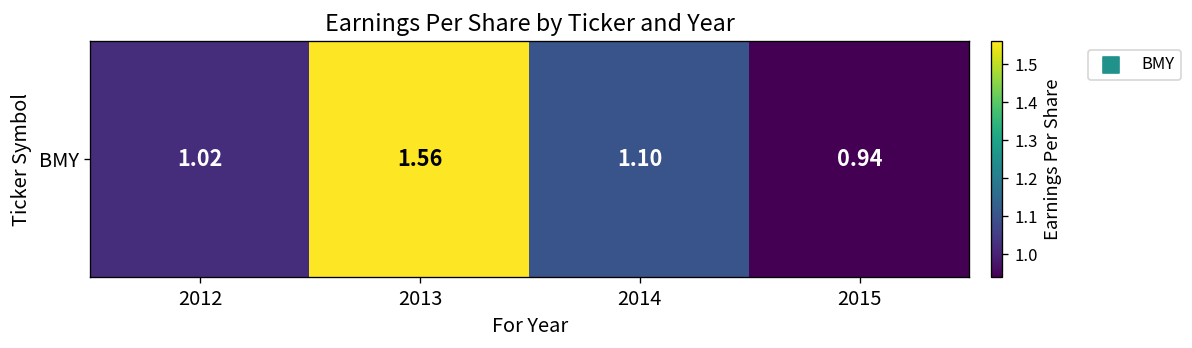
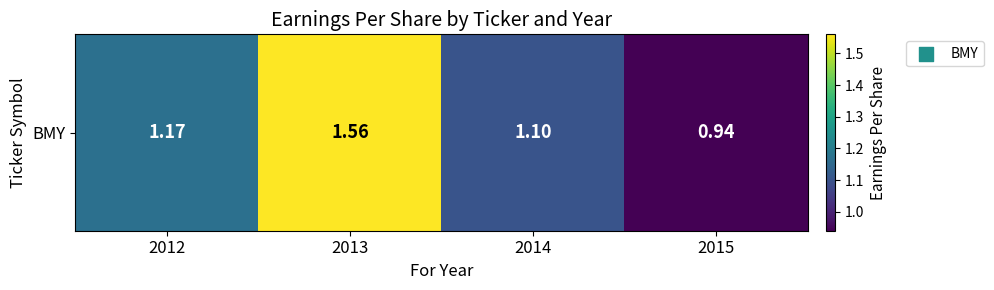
BMY, 2012: 1.02 -> 1.17
